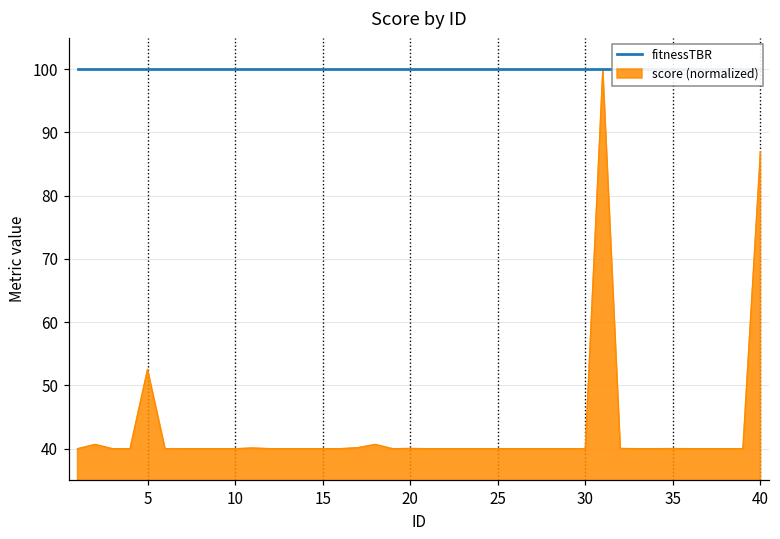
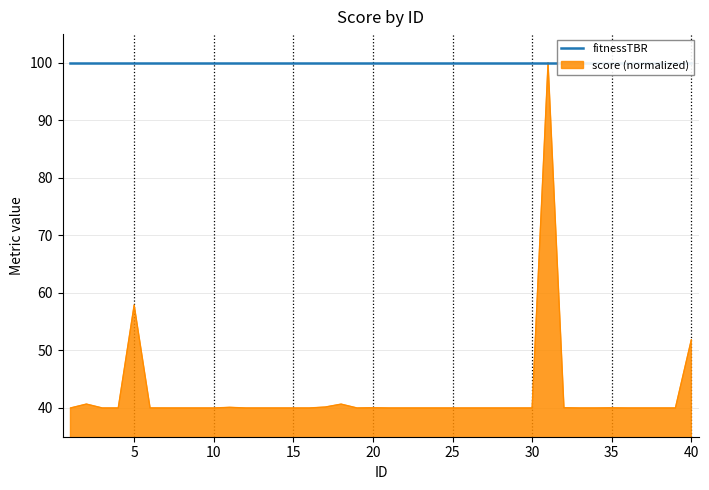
score (normalized), 5: 53 -> 58
score (normalized), 40: 87 -> 52
